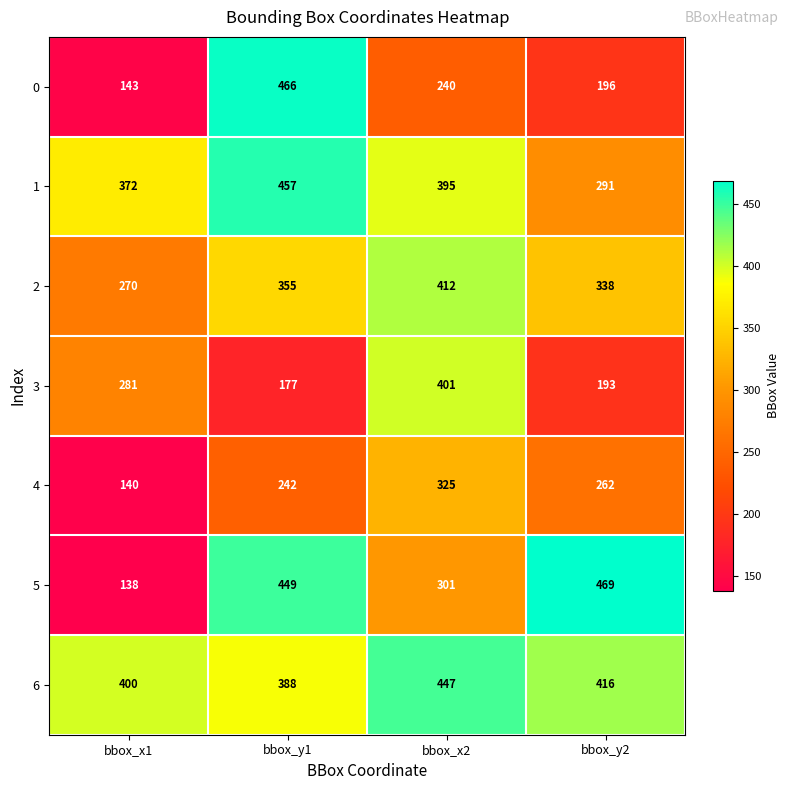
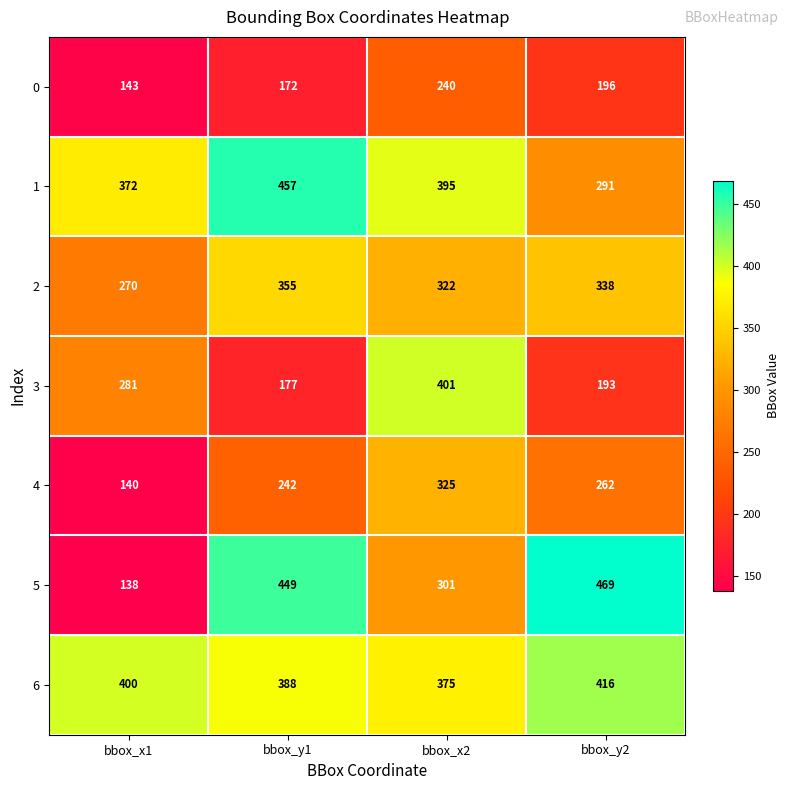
0, bbox_y1: 466 -> 172
2, bbox_x2: 412 -> 322
6, bbox_x2: 447 -> 375
